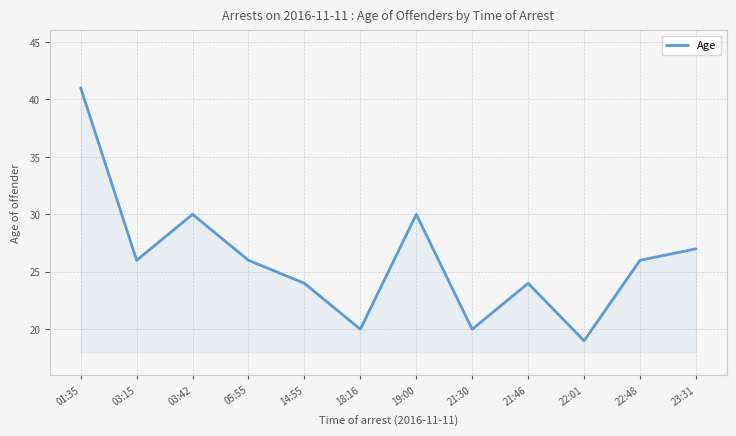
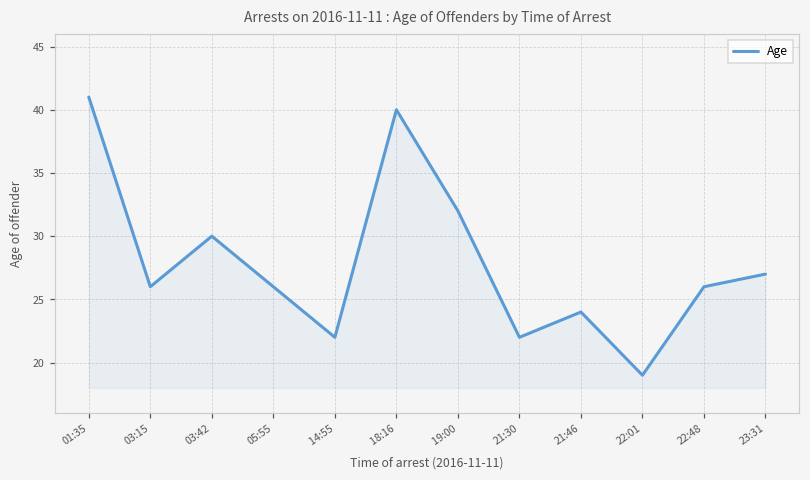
14:55: 24 -> 22
18:16: 20 -> 40
19:00: 30 -> 32
21:30: 20 -> 22
